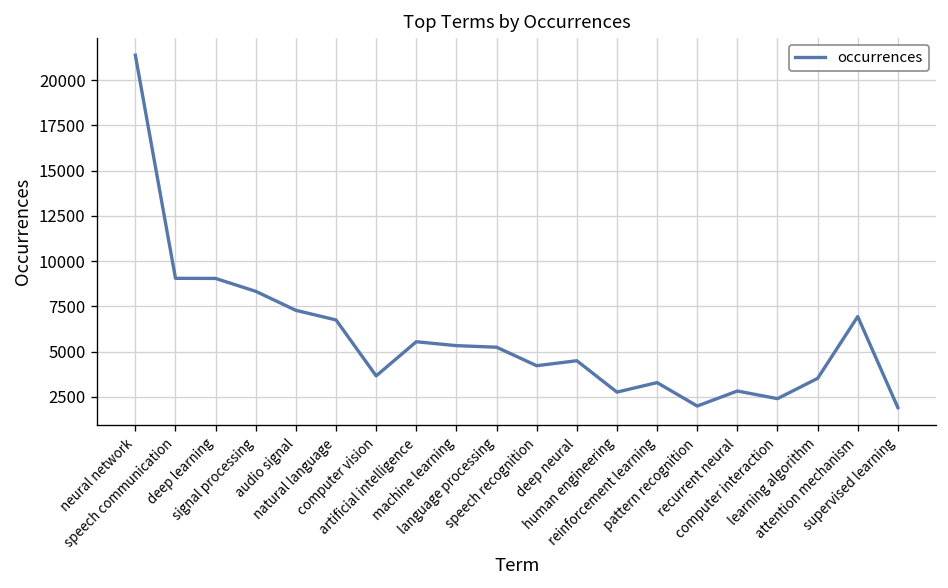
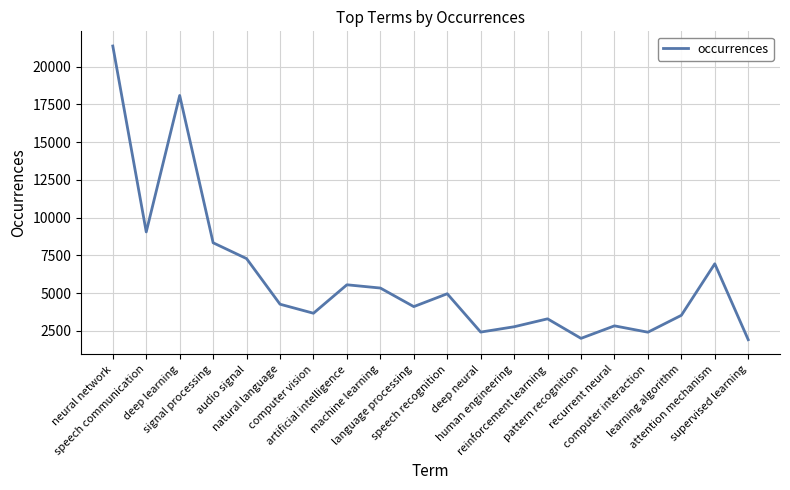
deep learning: 9000 -> 18100
natural language: 6800 -> 4300
language processing: 5200 -> 4100
speech recognition: 4200 -> 5000
deep neural: 4500 -> 2400
